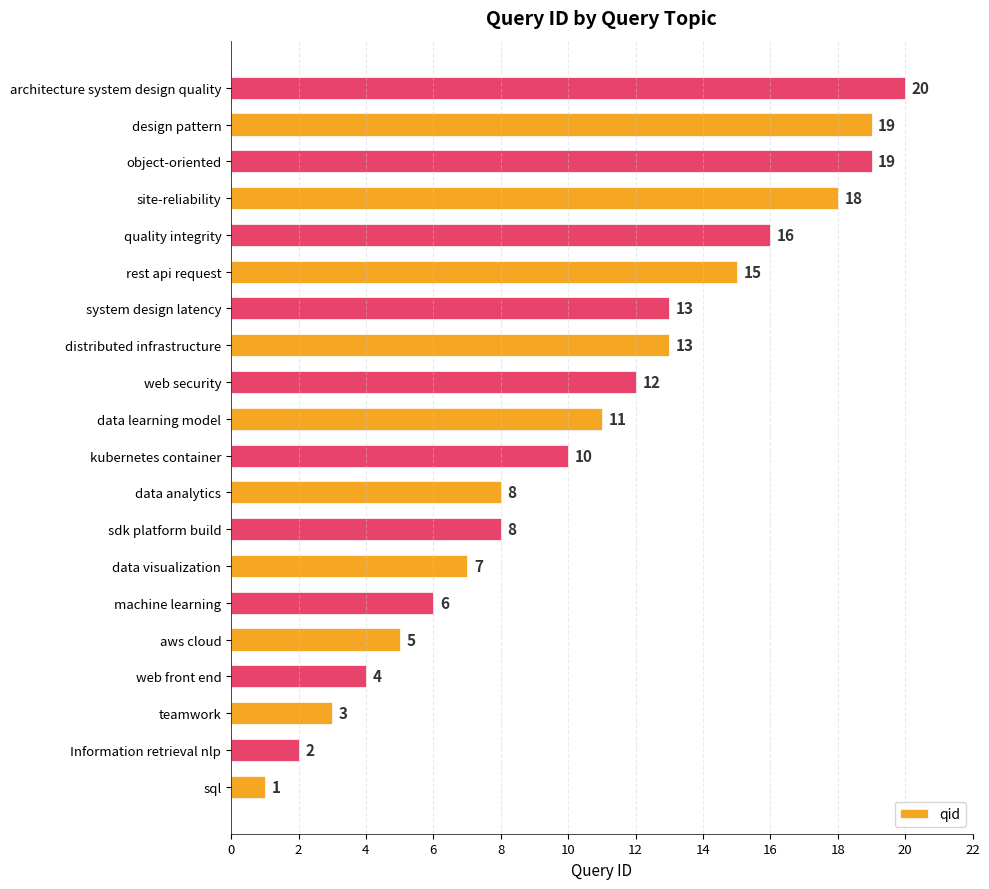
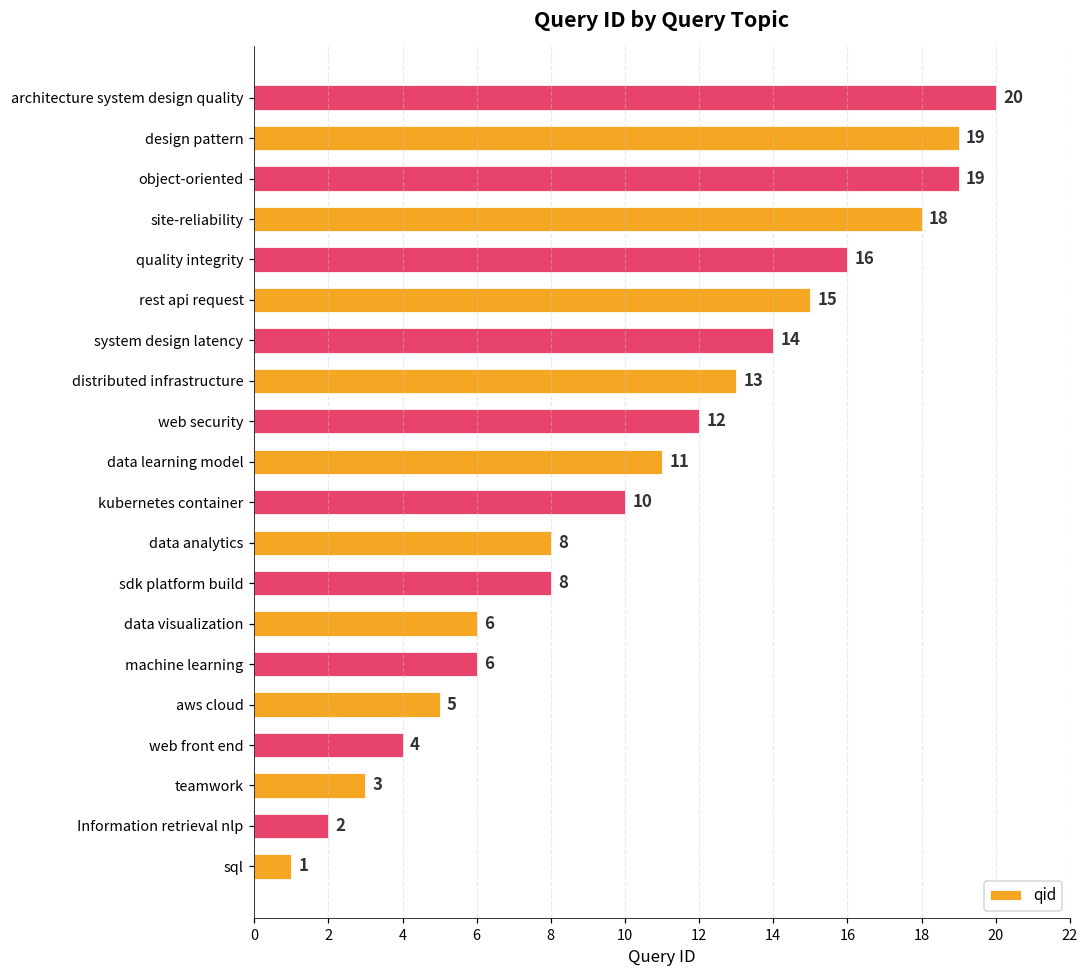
system design latency: 13 -> 14
data visualization: 7 -> 6
